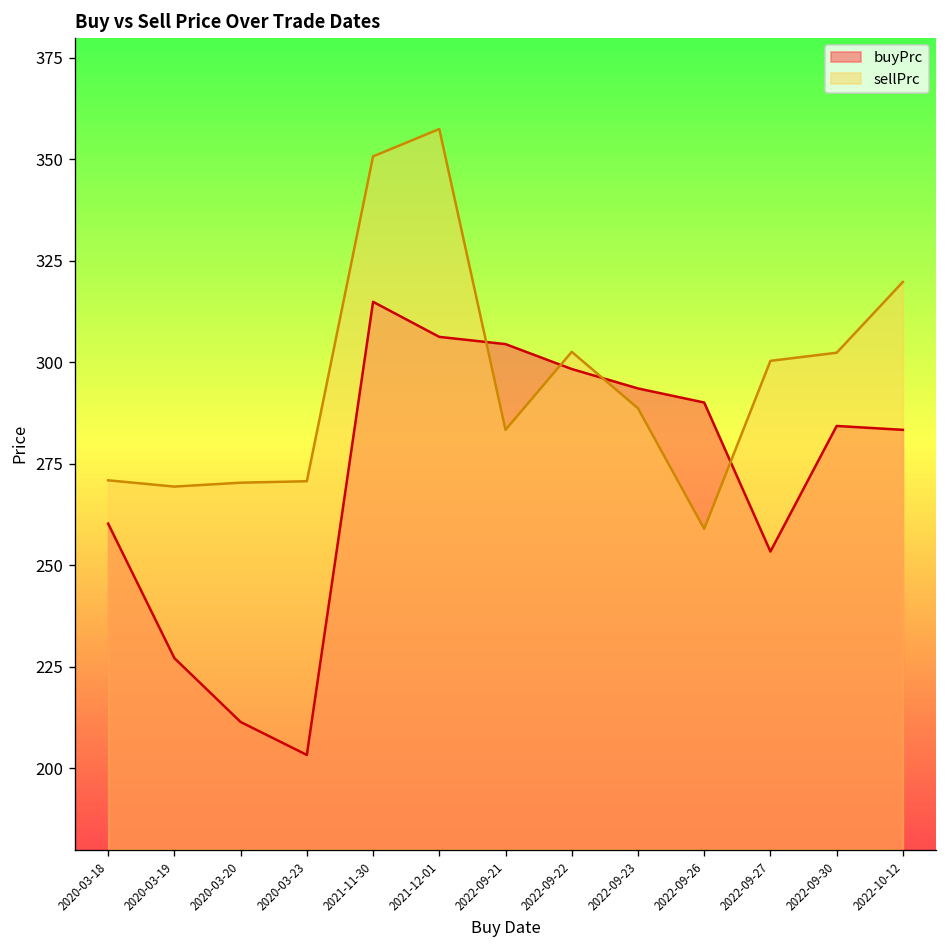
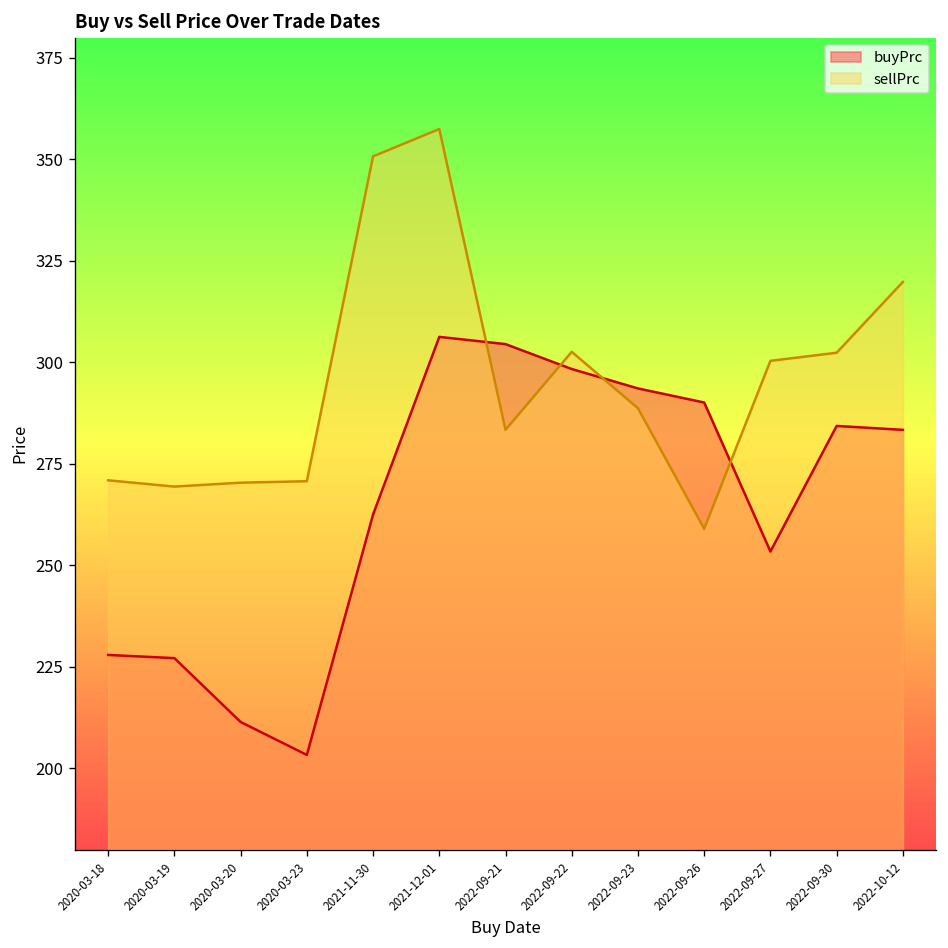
buyPrc, 2020-03-18: 260 -> 228
buyPrc, 2021-11-30: 315 -> 263
